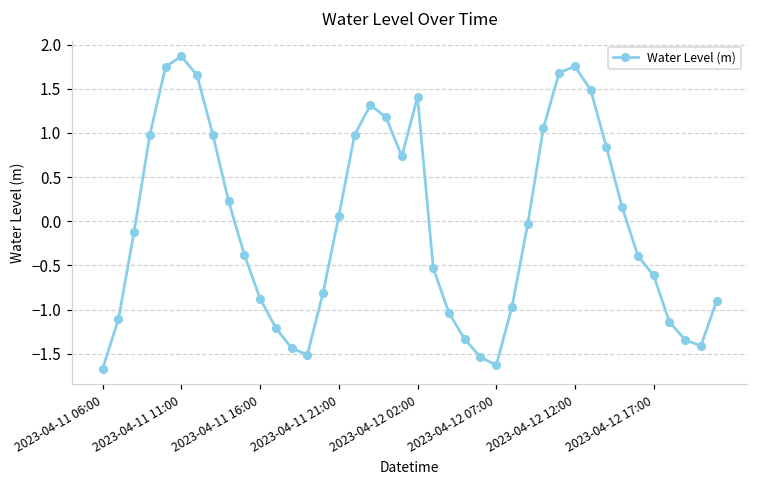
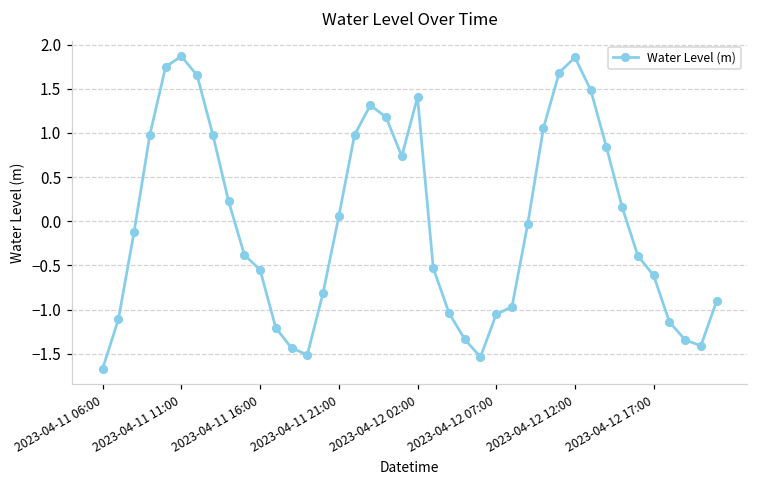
2023-04-11 16:00: -0.9 -> -0.5
2023-04-12 07:00: -1.6 -> -1.1
2023-04-12 12:00: 1.8 -> 1.9
